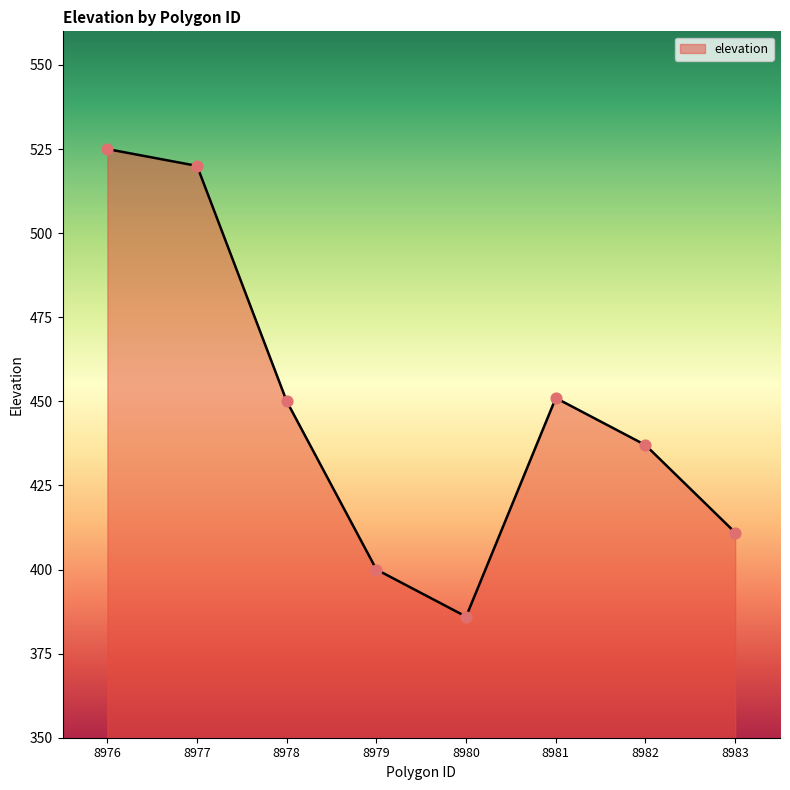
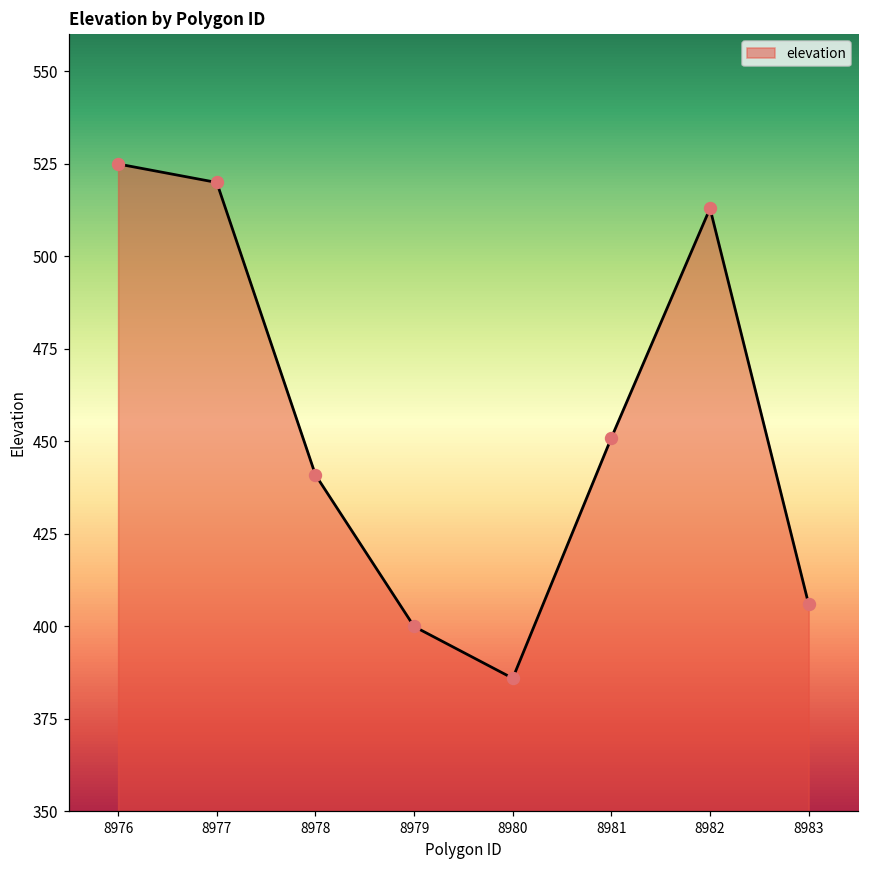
8978: 450 -> 441
8982: 437 -> 513
8983: 411 -> 406
